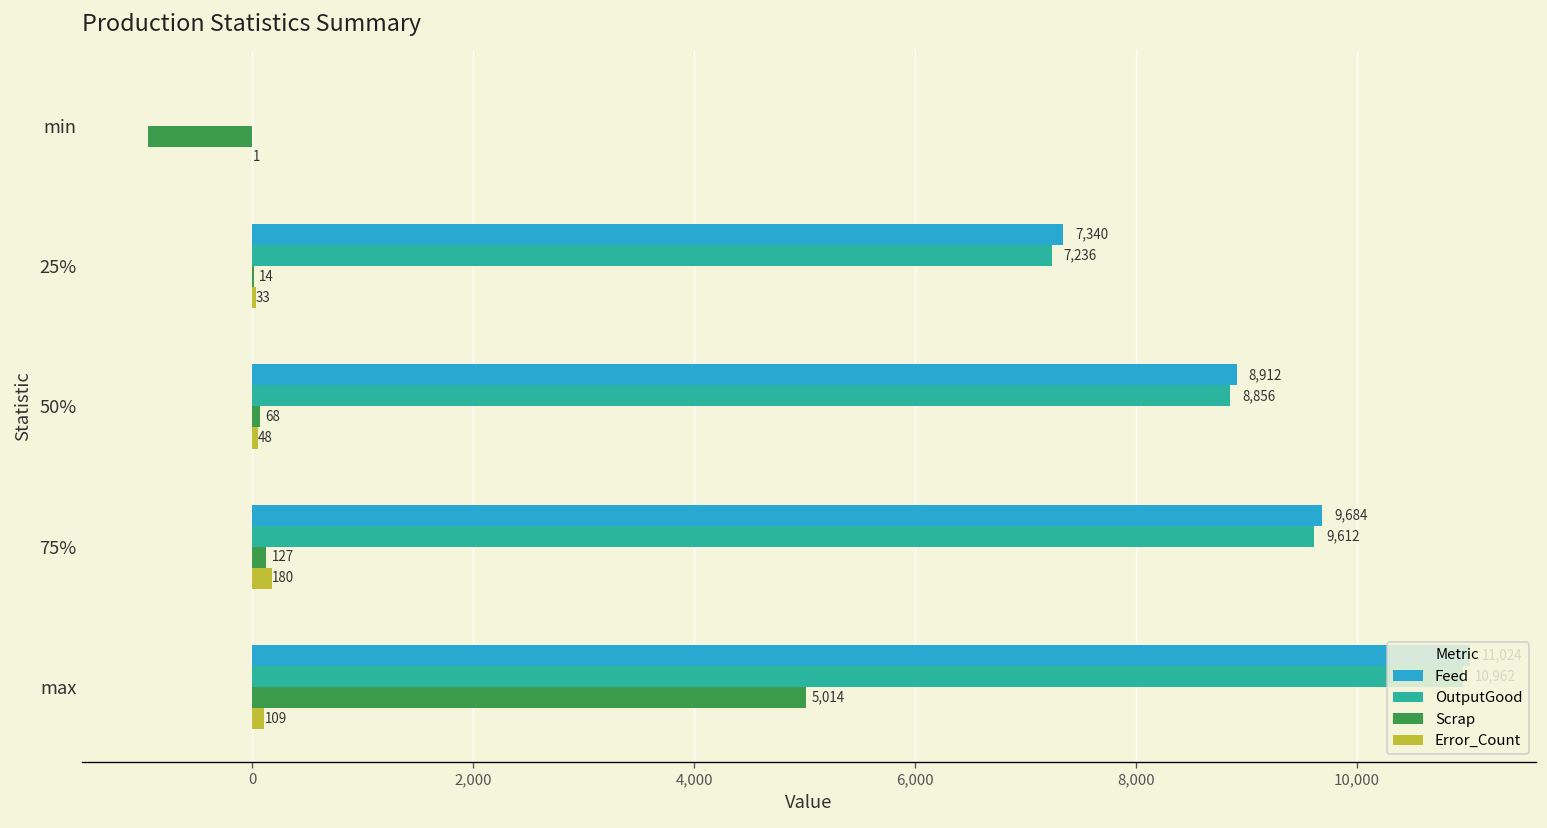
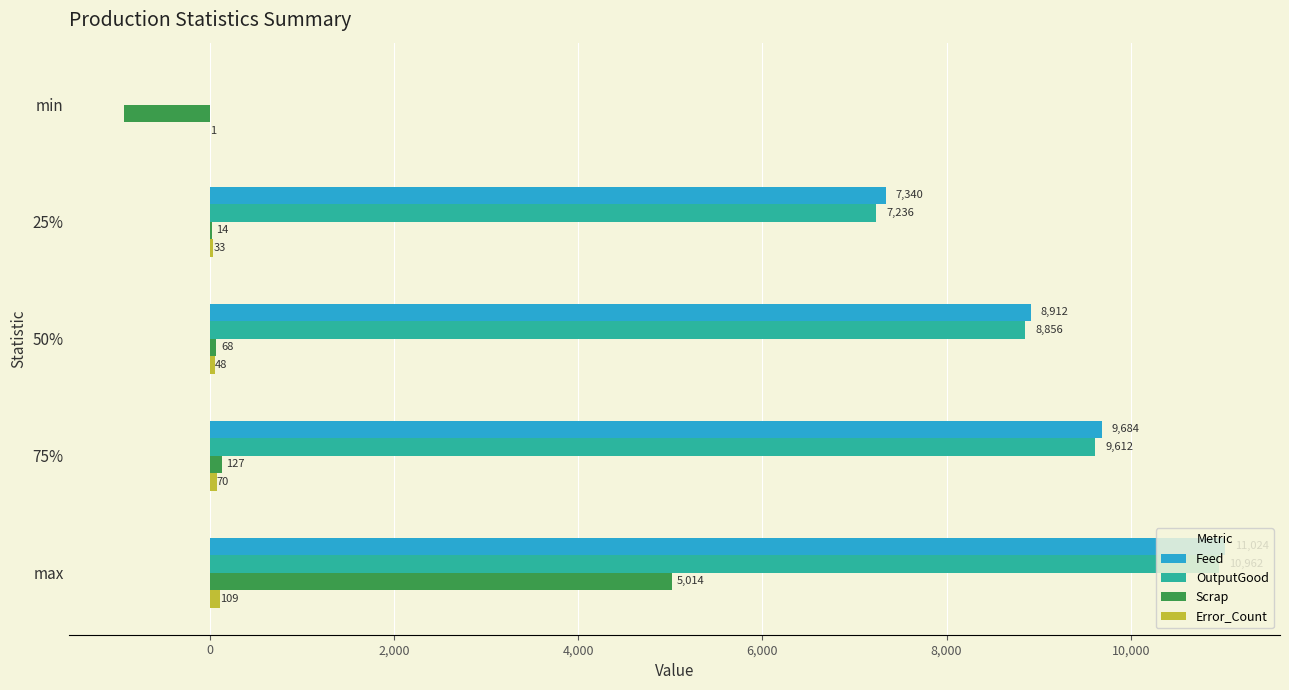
Error_Count, 75%: 180 -> 70
